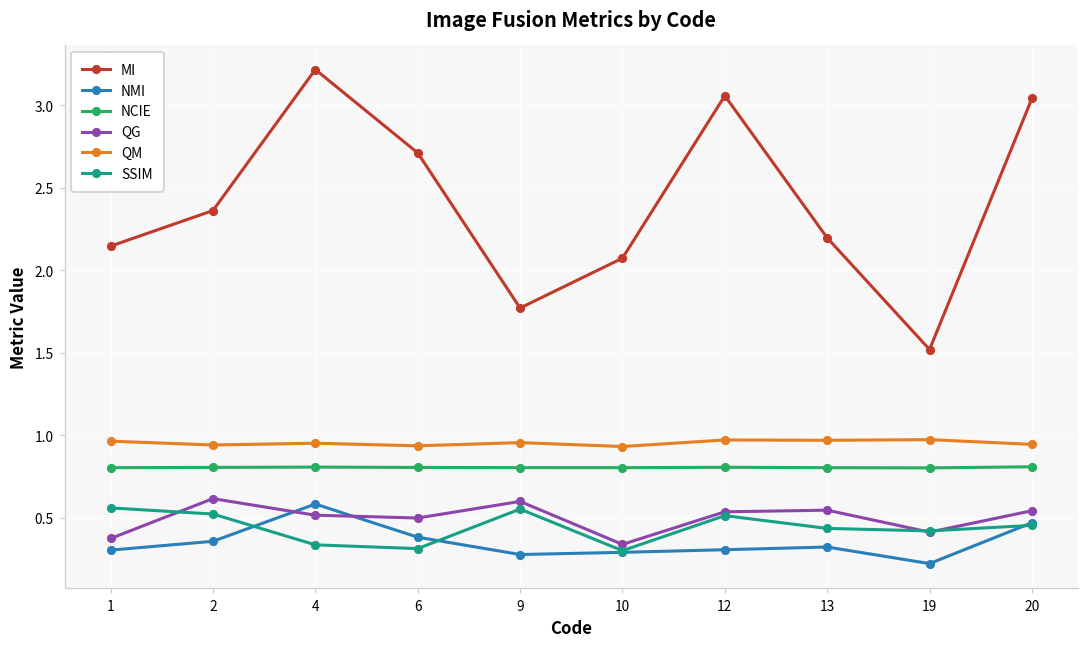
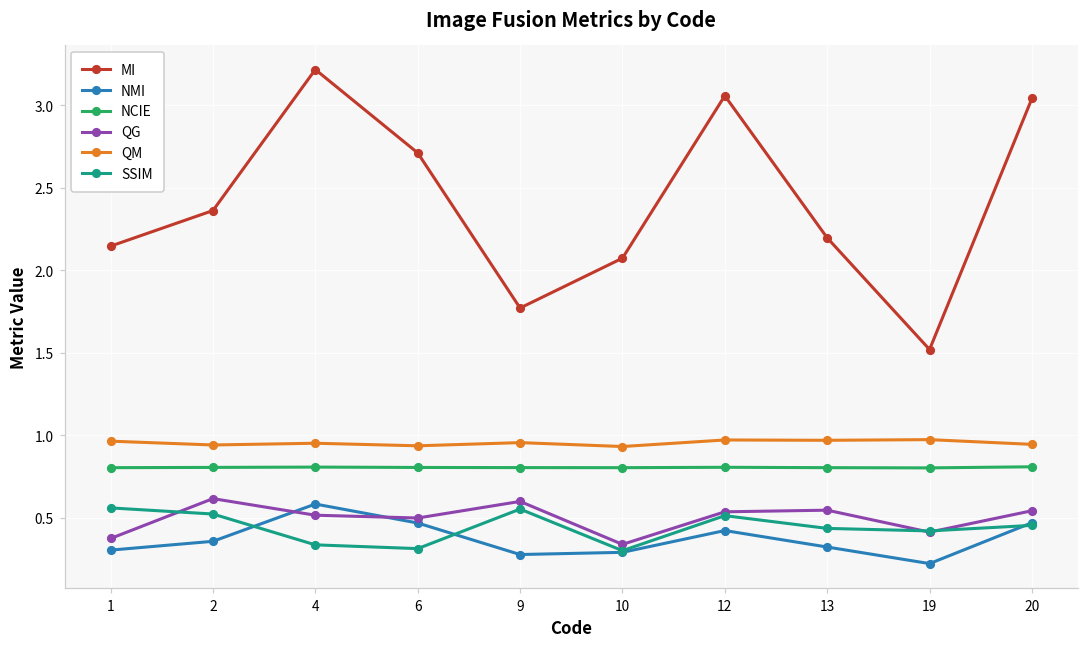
NMI, 6: 0.38 -> 0.47
NMI, 12: 0.31 -> 0.42
